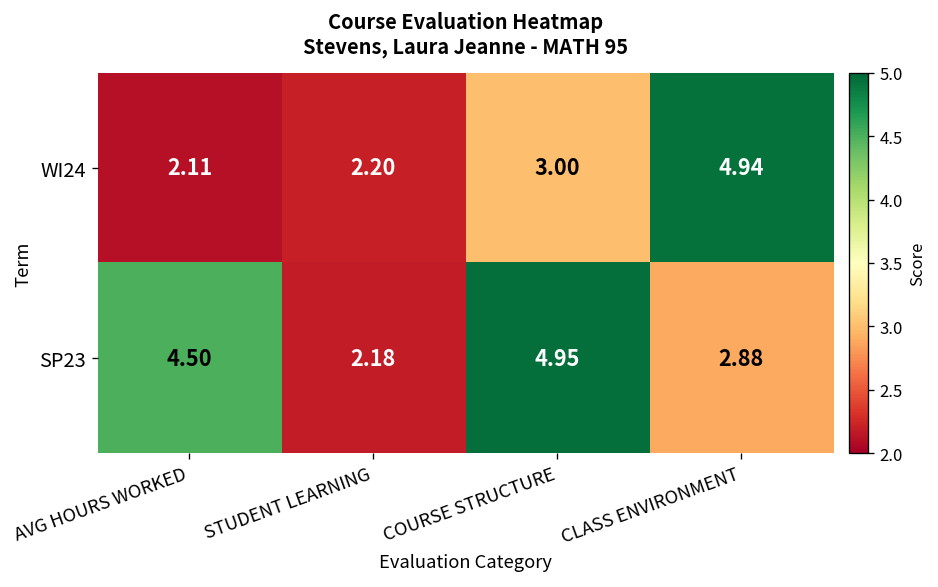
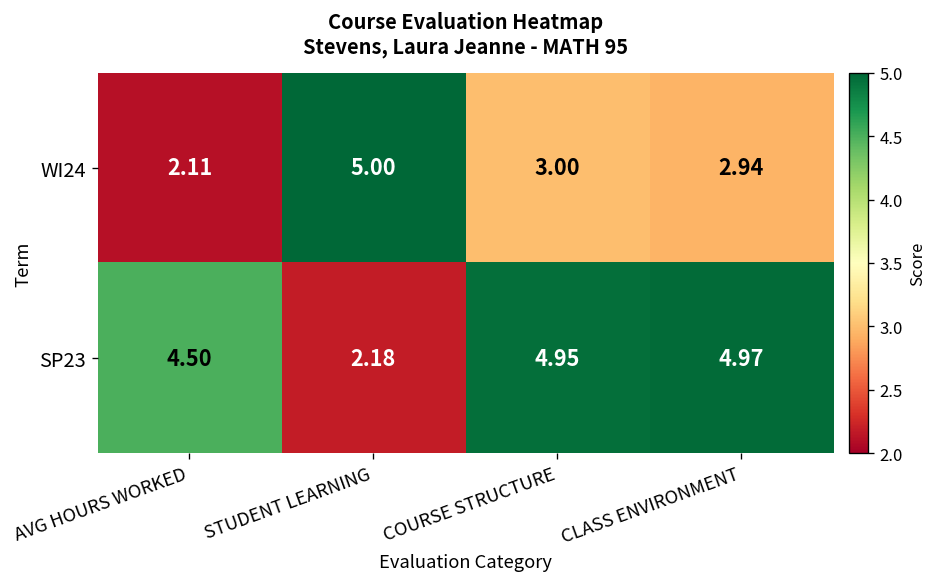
WI24, STUDENT LEARNING: 2.20 -> 5.00
WI24, CLASS ENVIRONMENT: 4.94 -> 2.94
SP23, CLASS ENVIRONMENT: 2.88 -> 4.97
